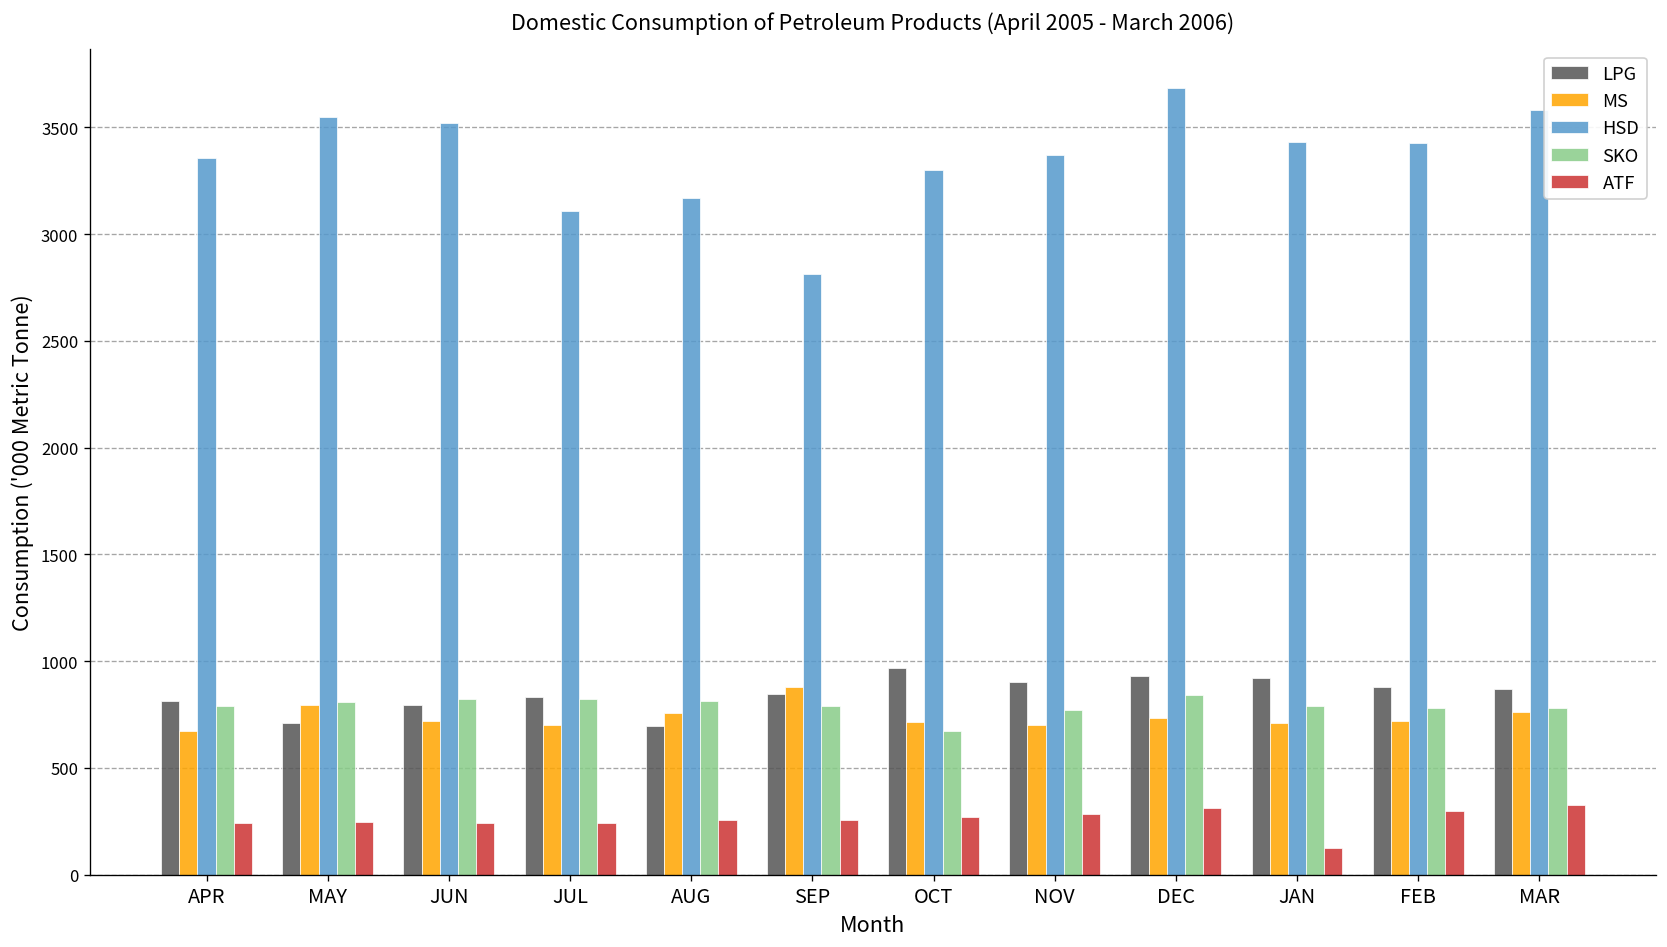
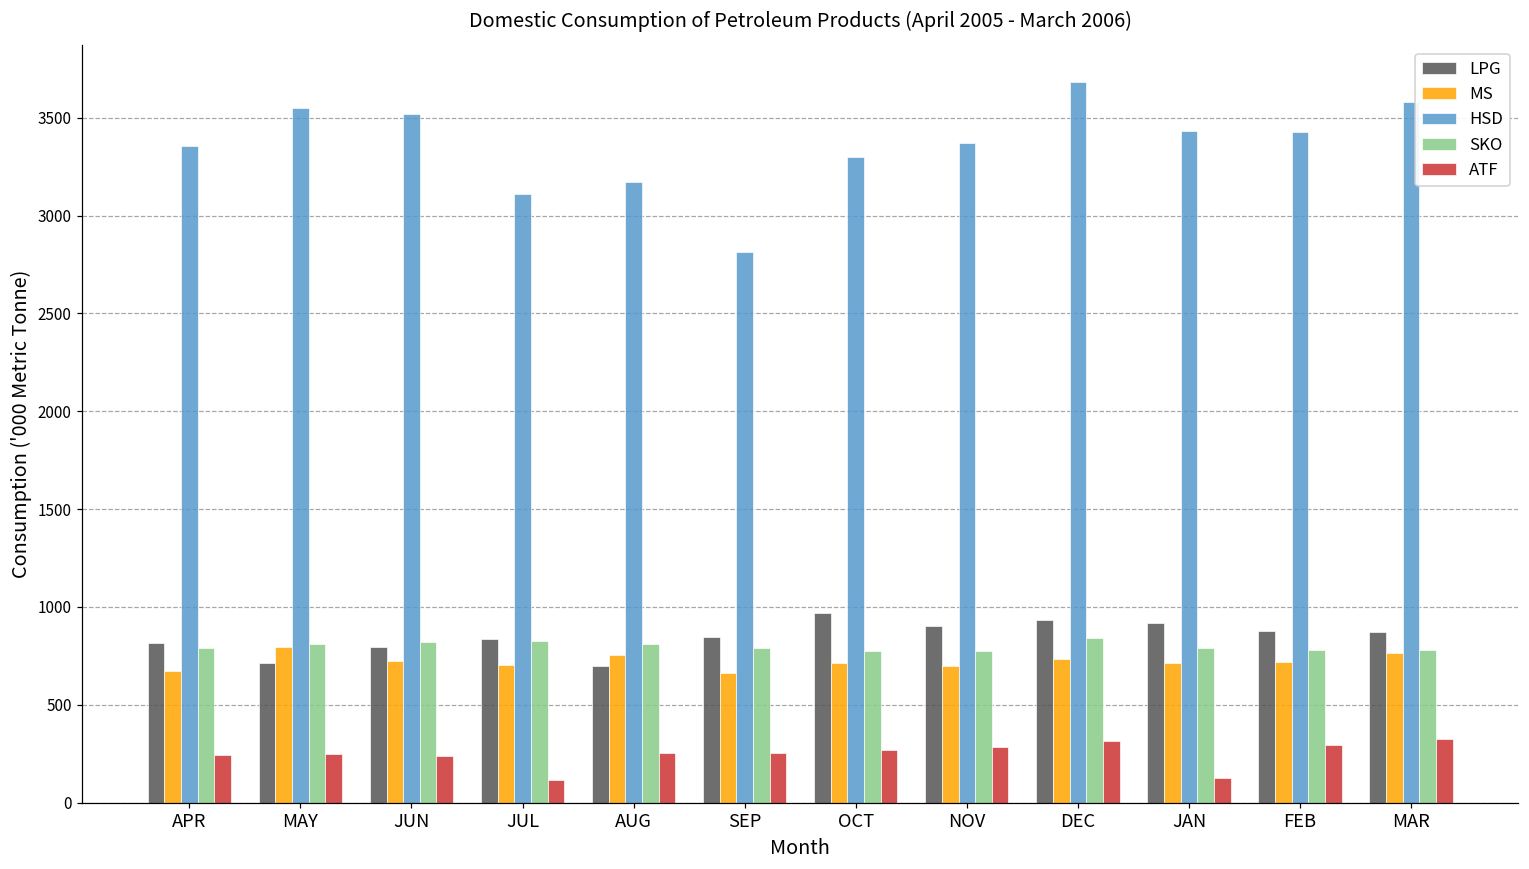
ATF, JUL: 240 -> 120
MS, SEP: 880 -> 660
SKO, OCT: 670 -> 770
